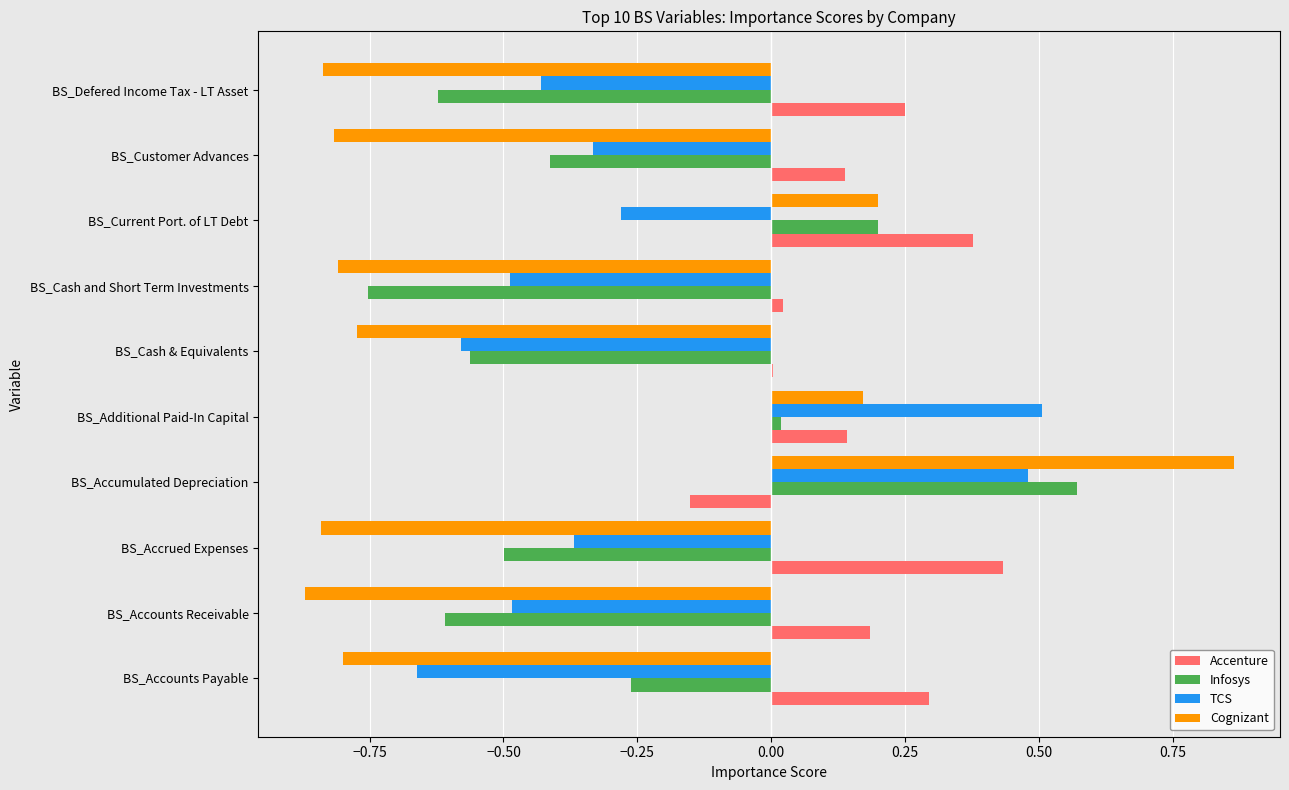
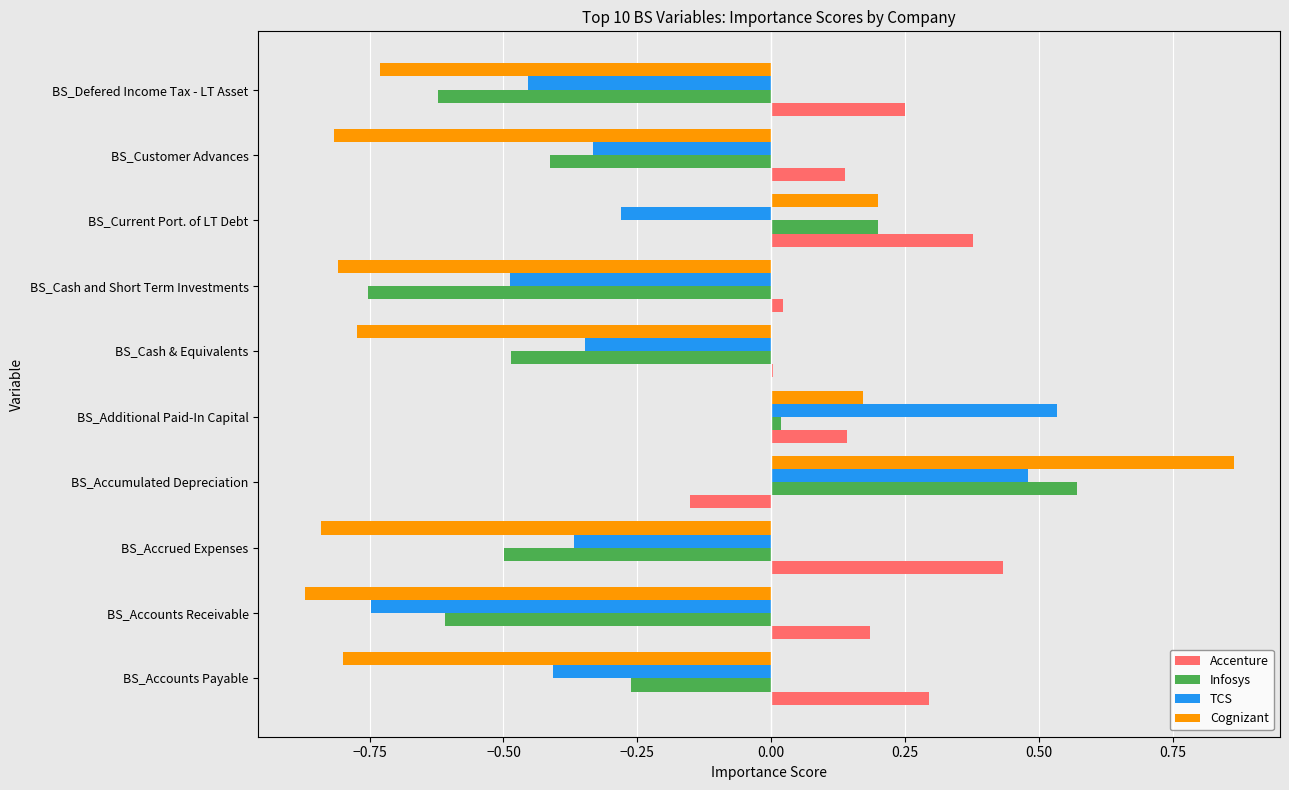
Cognizant, BS_Defered Income Tax - LT Asset: -0.84 -> -0.73
TCS, BS_Defered Income Tax - LT Asset: -0.43 -> -0.46
TCS, BS_Cash & Equivalents: -0.58 -> -0.35
Infosys, BS_Cash & Equivalents: -0.56 -> -0.49
TCS, BS_Additional Paid-In Capital: 0.51 -> 0.53
TCS, BS_Accounts Receivable: -0.48 -> -0.75
TCS, BS_Accounts Payable: -0.66 -> -0.41
